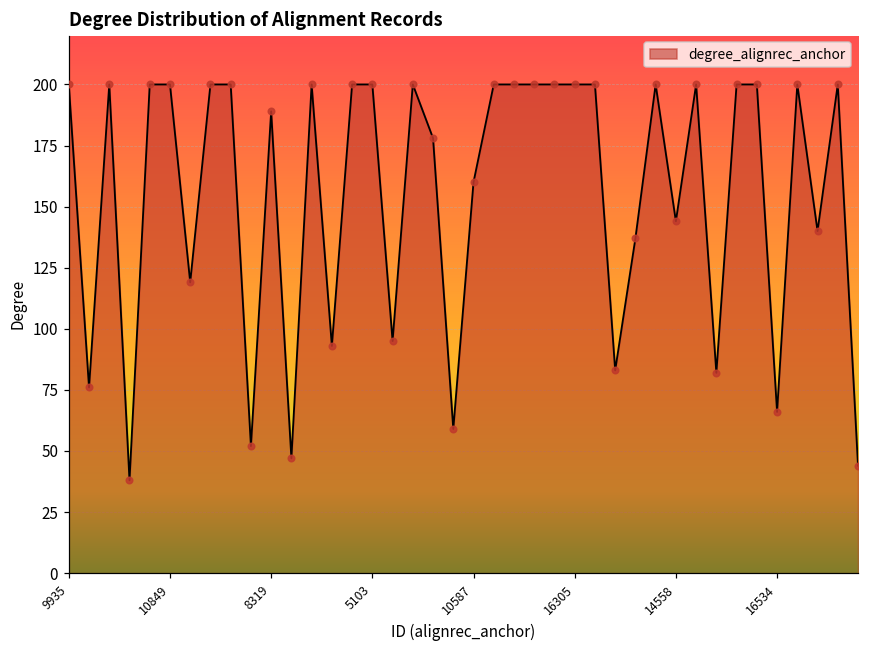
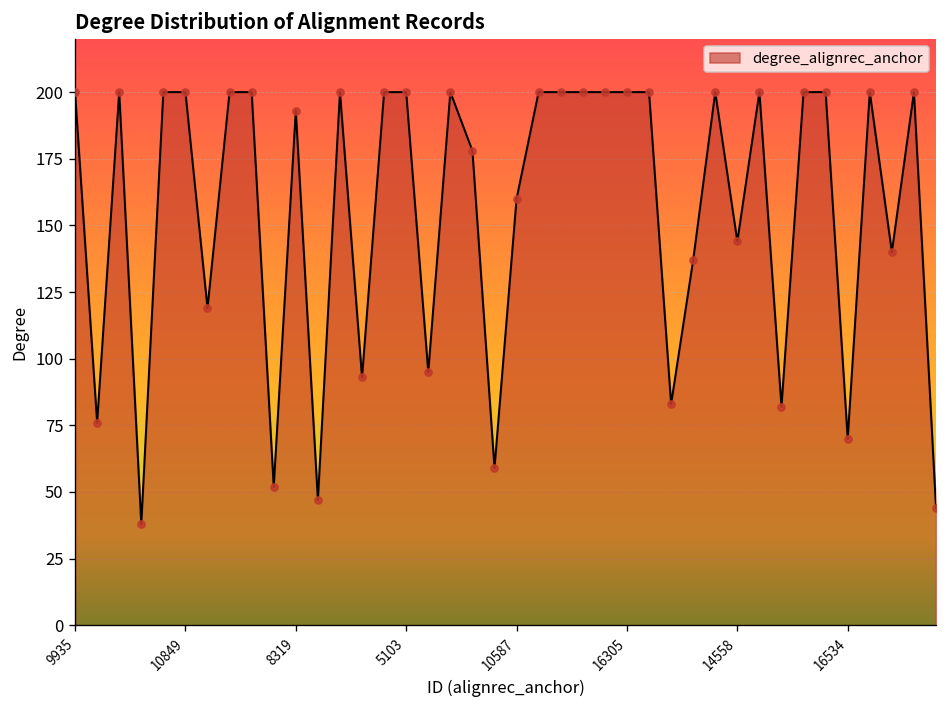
8319: 189 -> 193
16534: 66 -> 70
